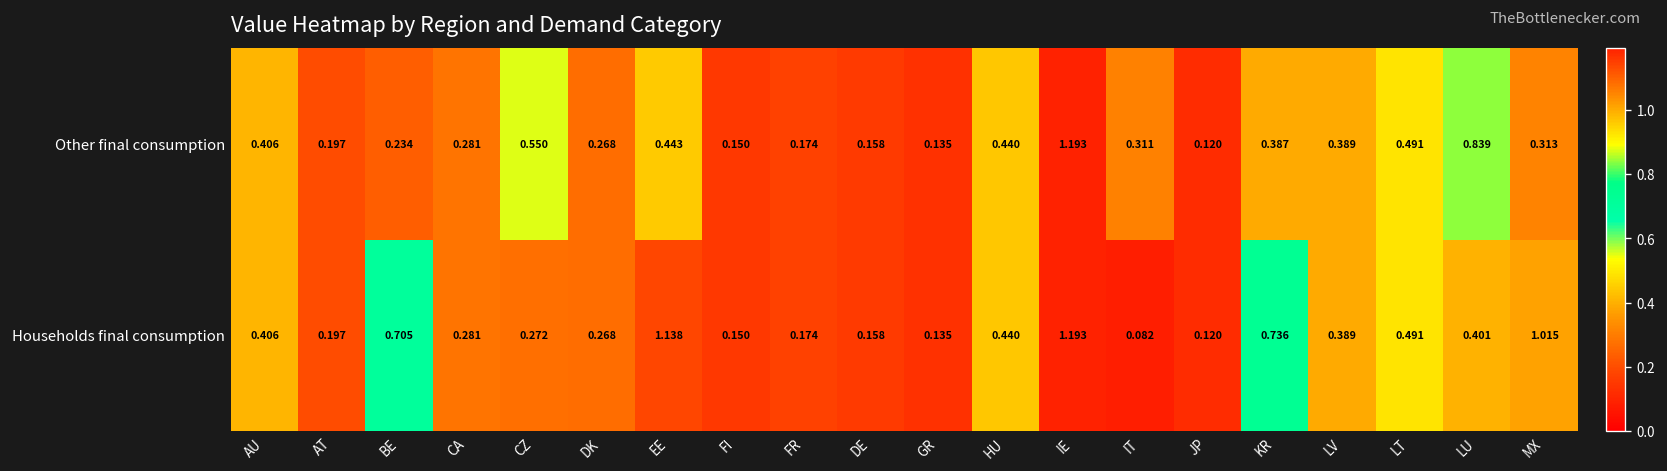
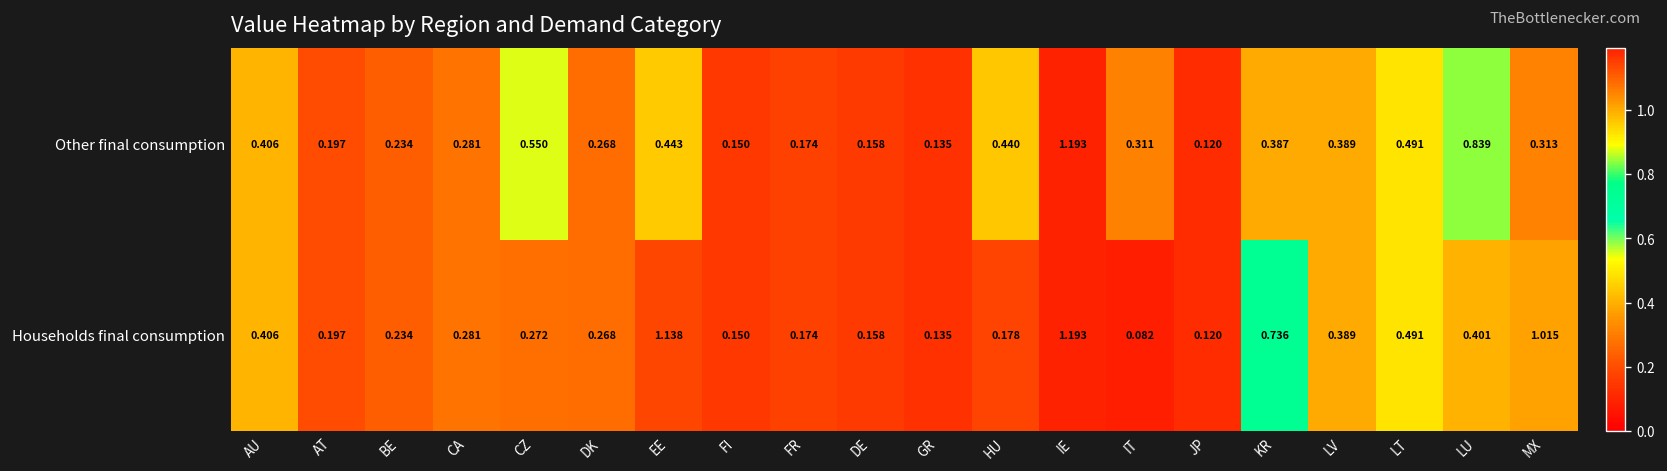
Households final consumption, BE: 0.705 -> 0.234
Households final consumption, HU: 0.440 -> 0.178
